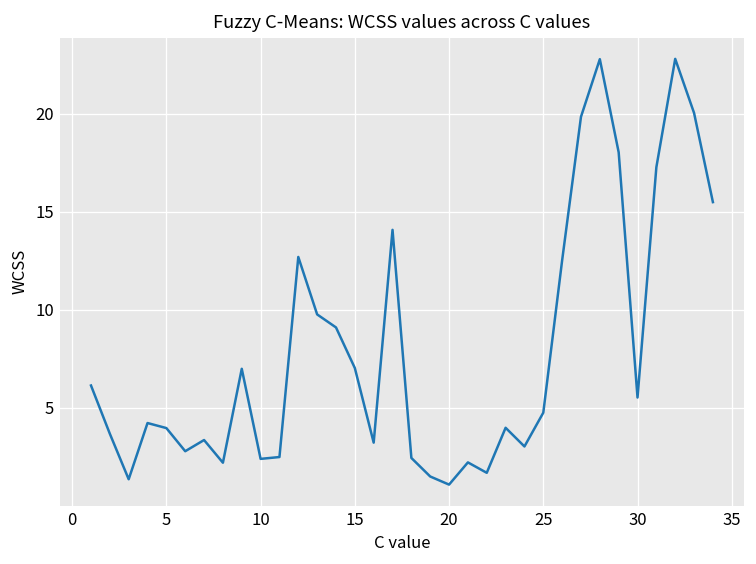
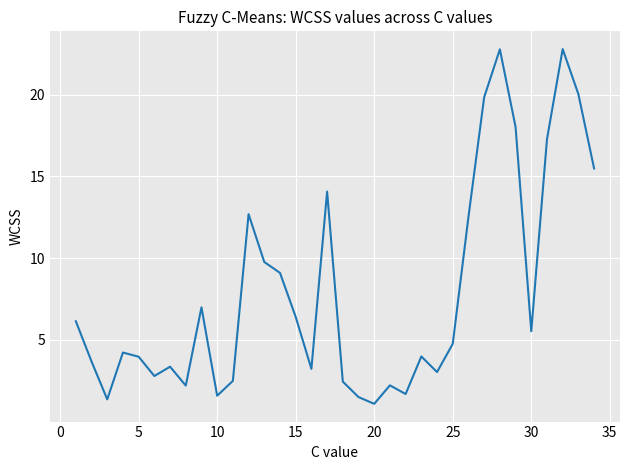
10: 2.4 -> 1.6
15: 7.0 -> 6.4
